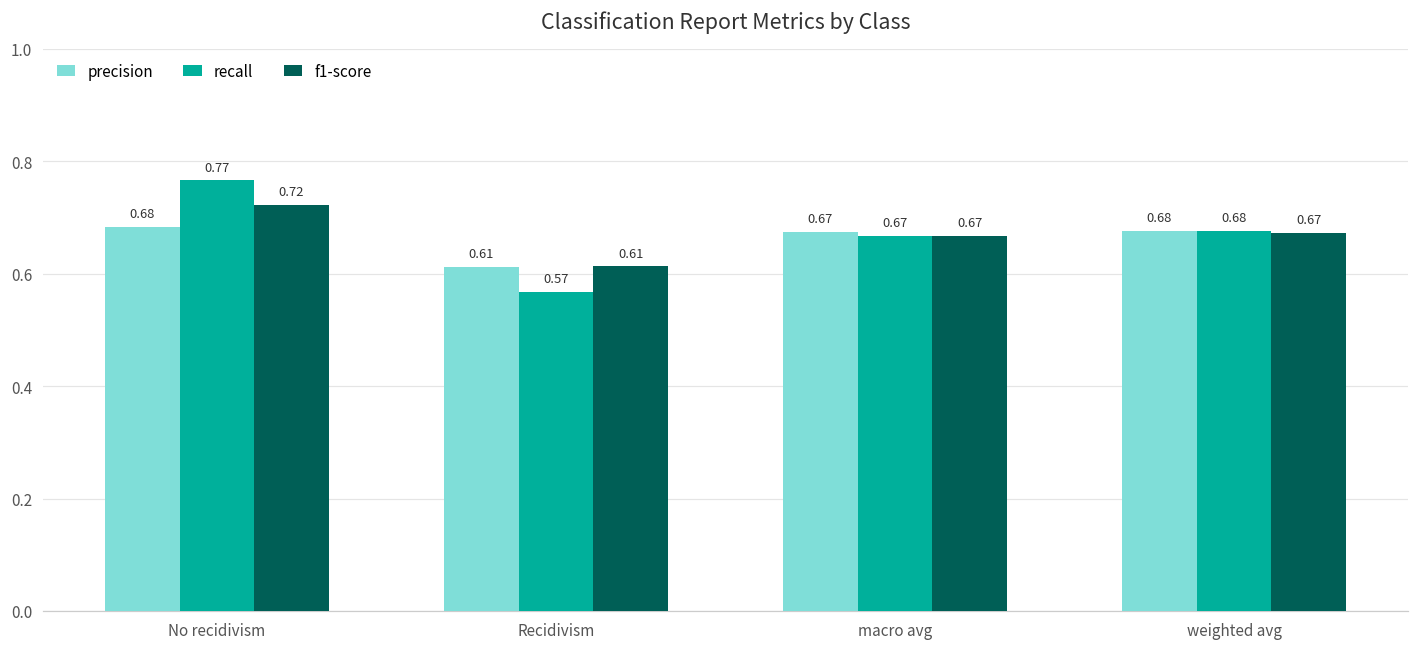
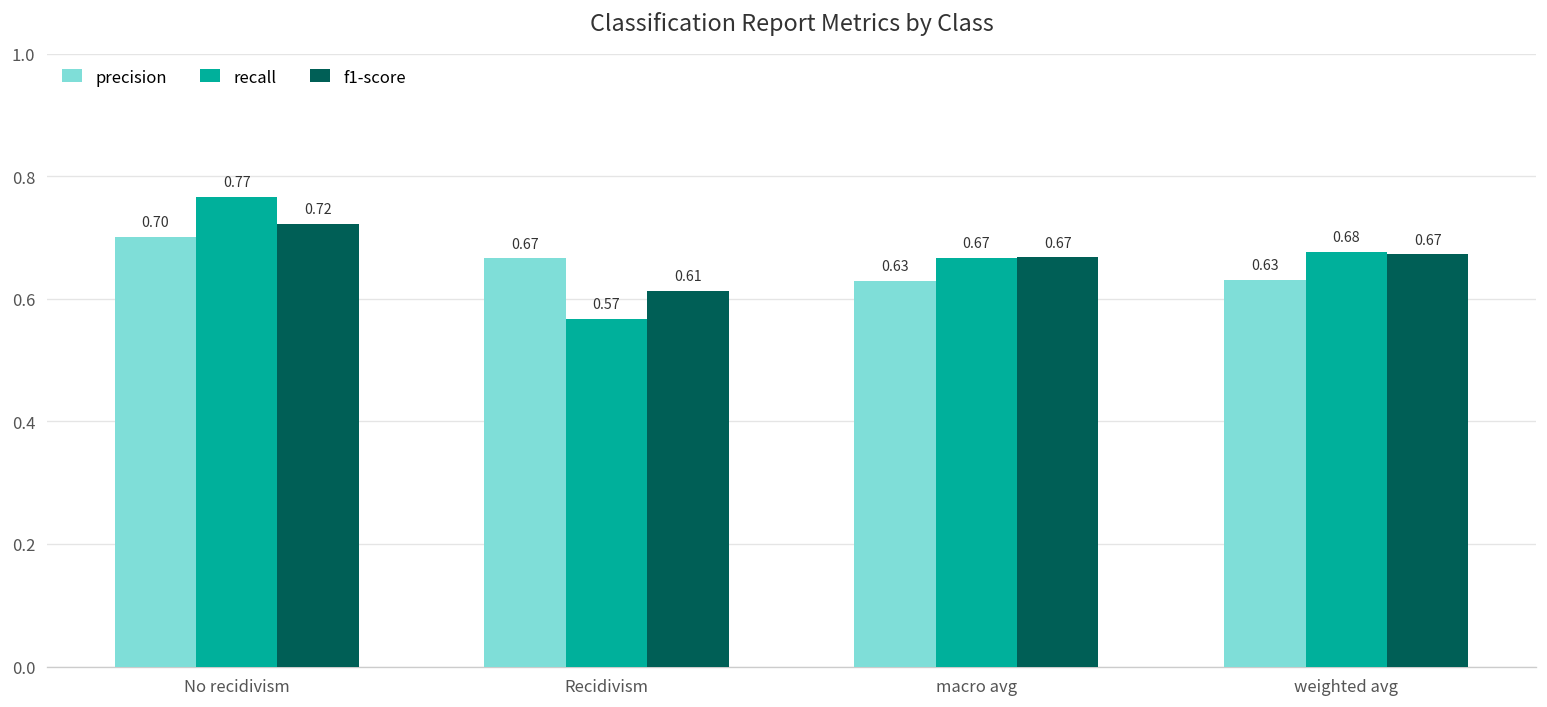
precision, No recidivism: 0.68 -> 0.70
precision, Recidivism: 0.61 -> 0.67
precision, macro avg: 0.67 -> 0.63
precision, weighted avg: 0.68 -> 0.63
